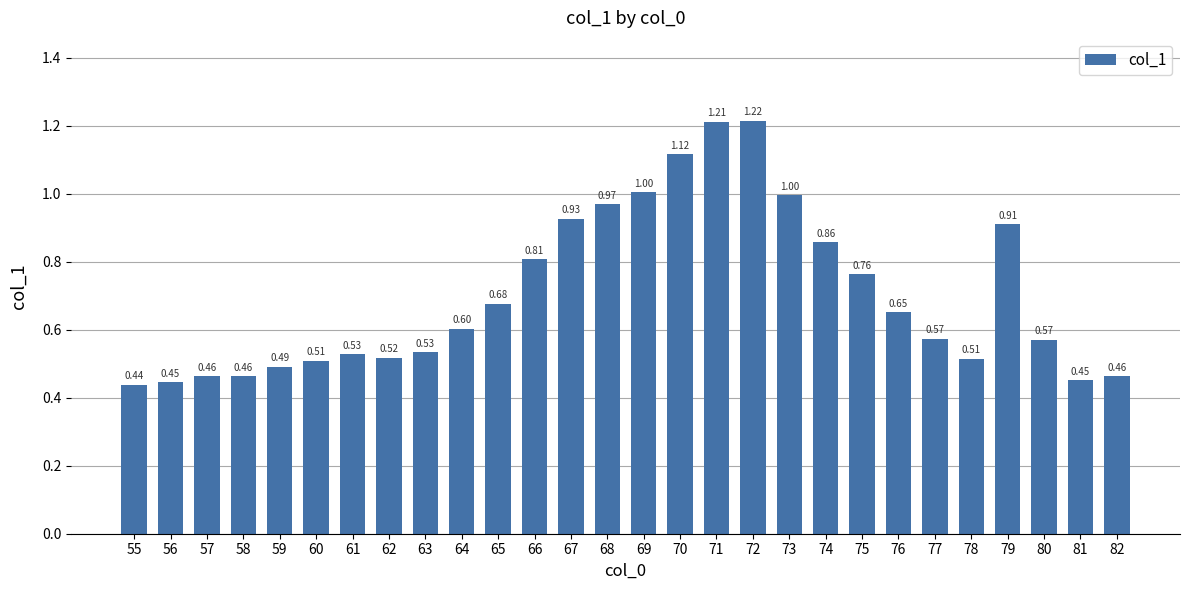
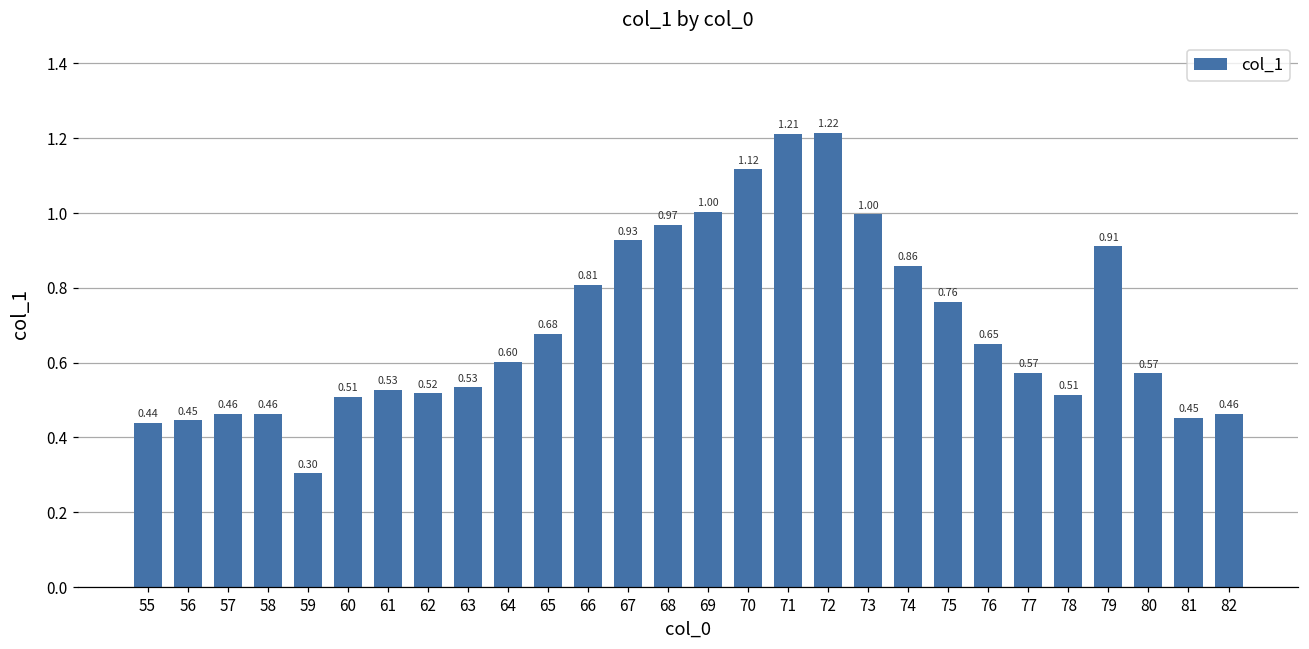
59: 0.49 -> 0.30
